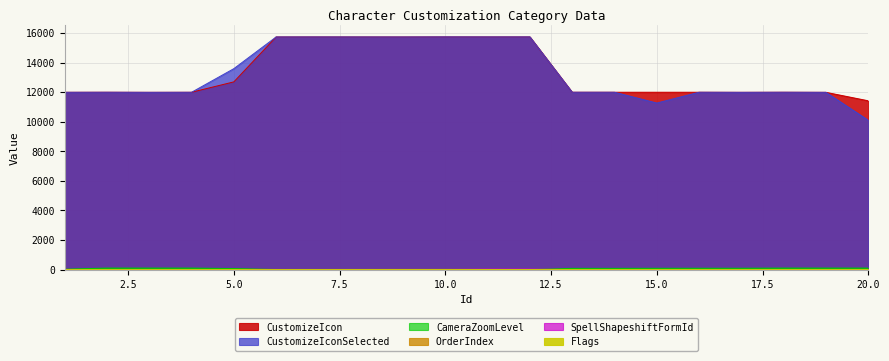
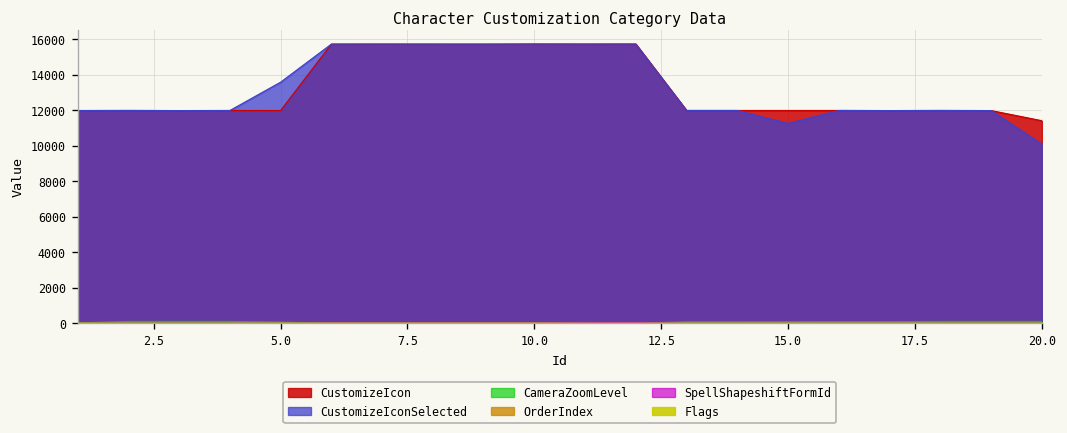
CustomizeIcon, 5.0: 12700 -> 12000
